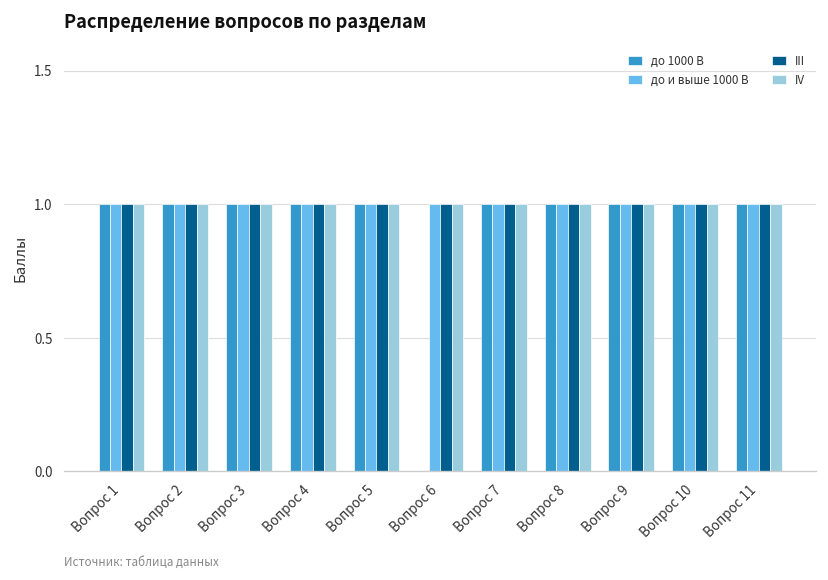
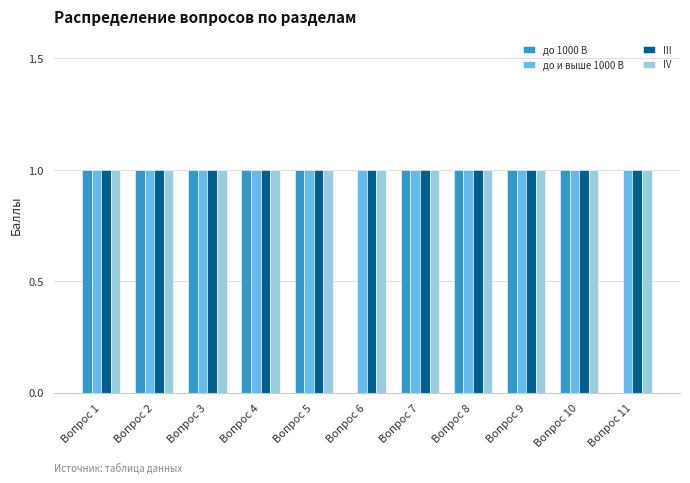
до 1000 В, Вопрос 11: 1 -> 0
